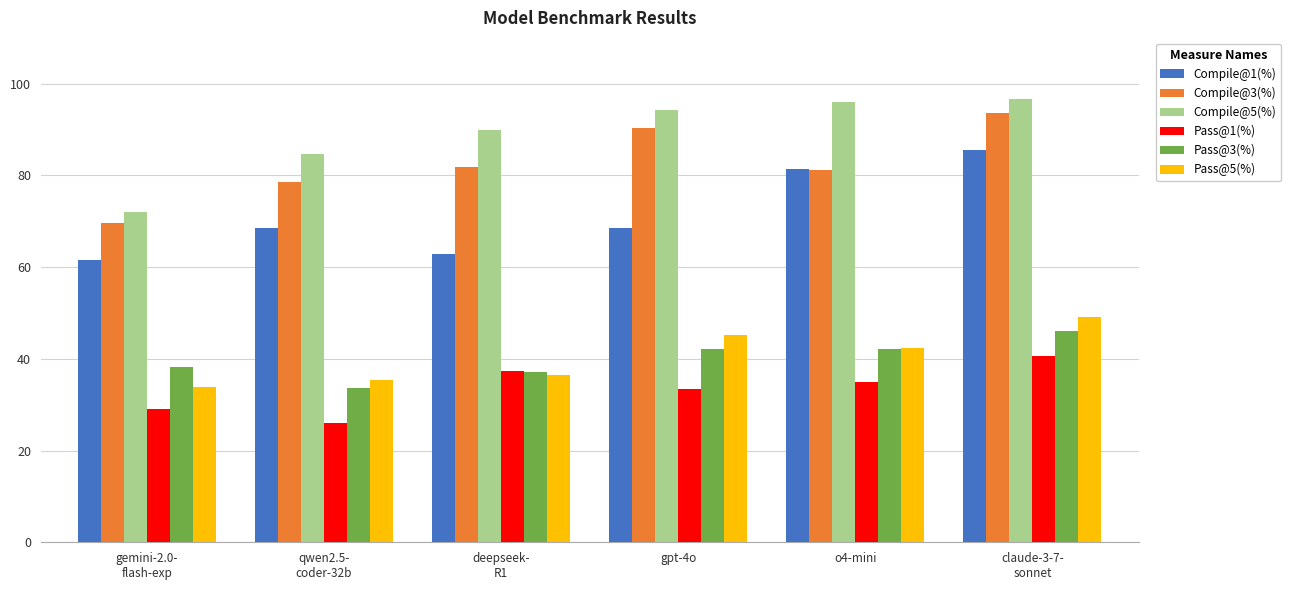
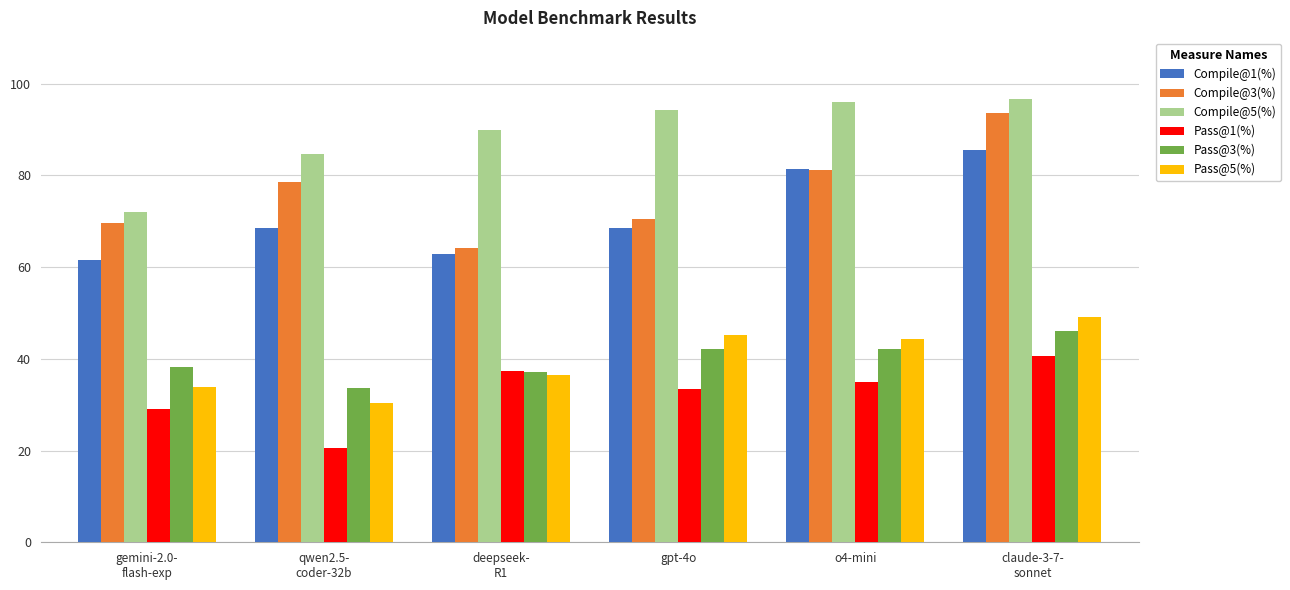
Pass@1(%), qwen2.5- coder-32b: 26 -> 21
Pass@5(%), qwen2.5- coder-32b: 35 -> 30
Compile@3(%), deepseek- R1: 82 -> 64
Compile@3(%), gpt-4o: 90 -> 71
Pass@5(%), o4-mini: 42 -> 44
